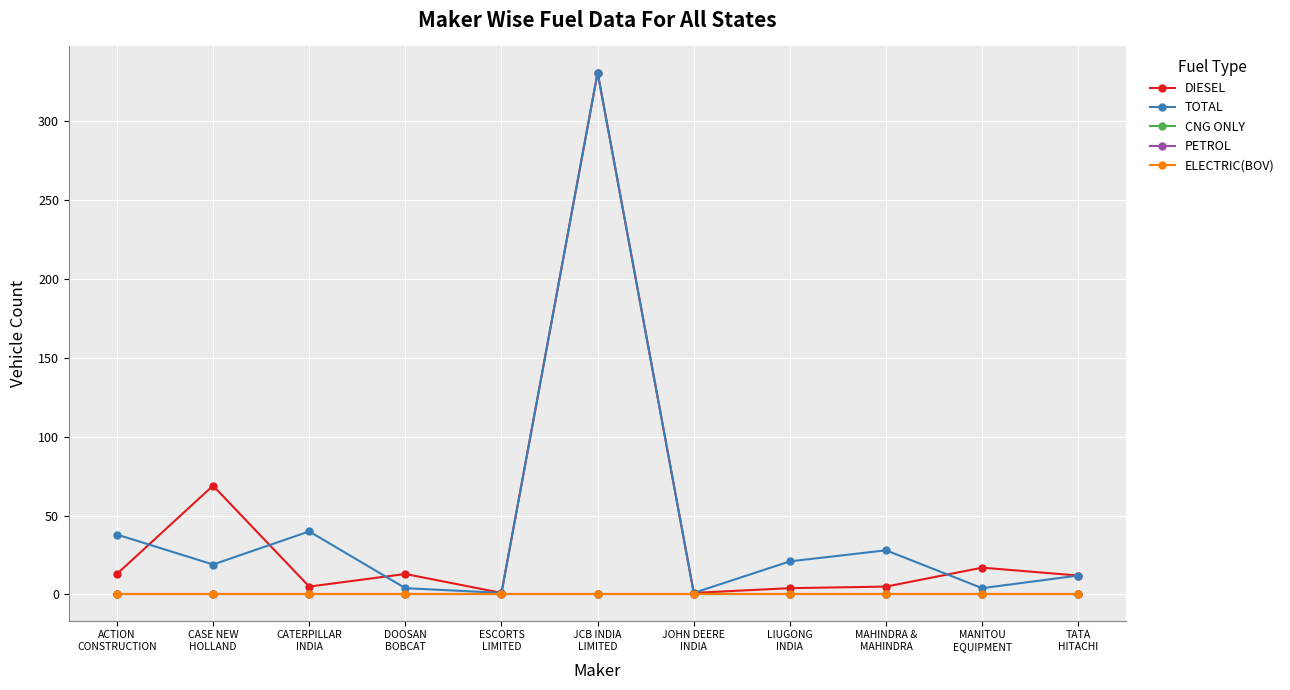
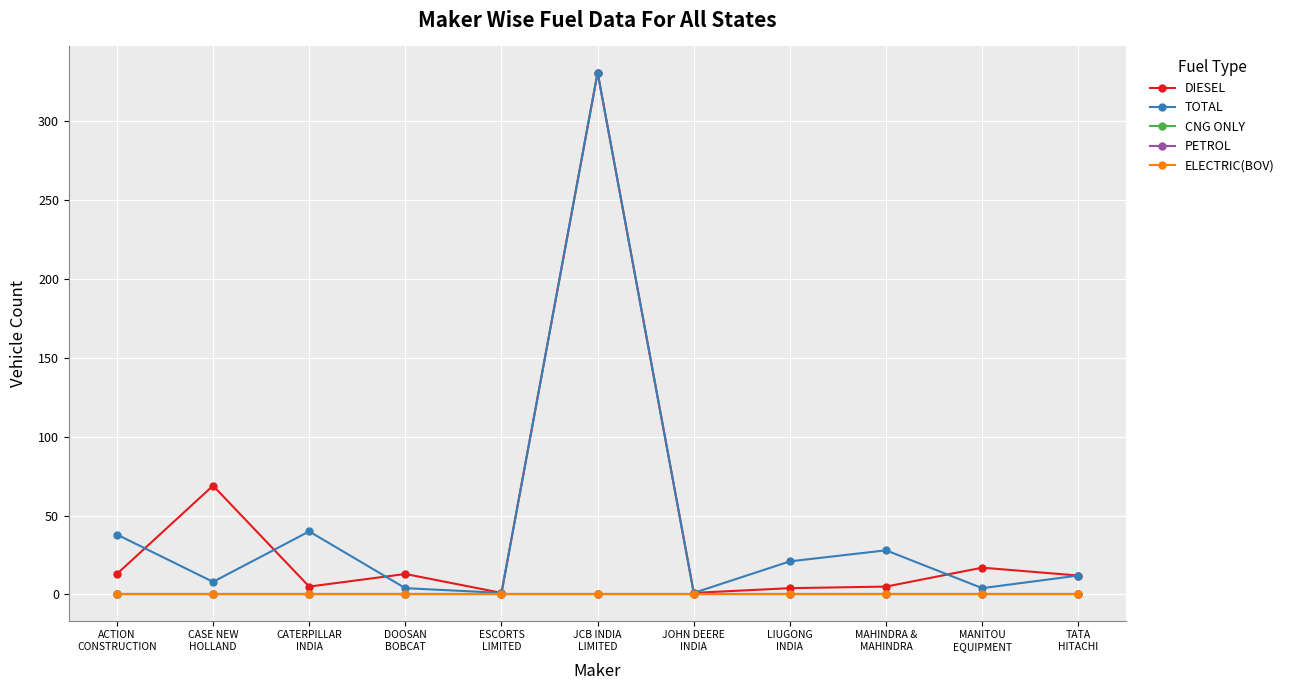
TOTAL, CASE NEW HOLLAND: 19 -> 8
